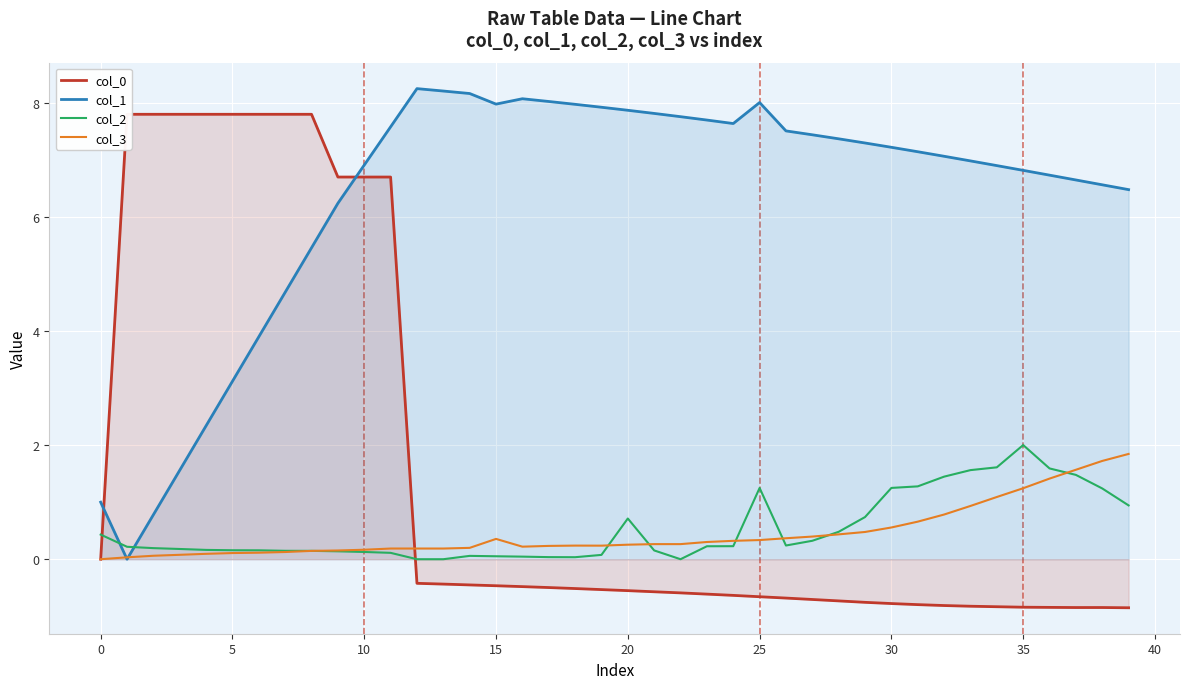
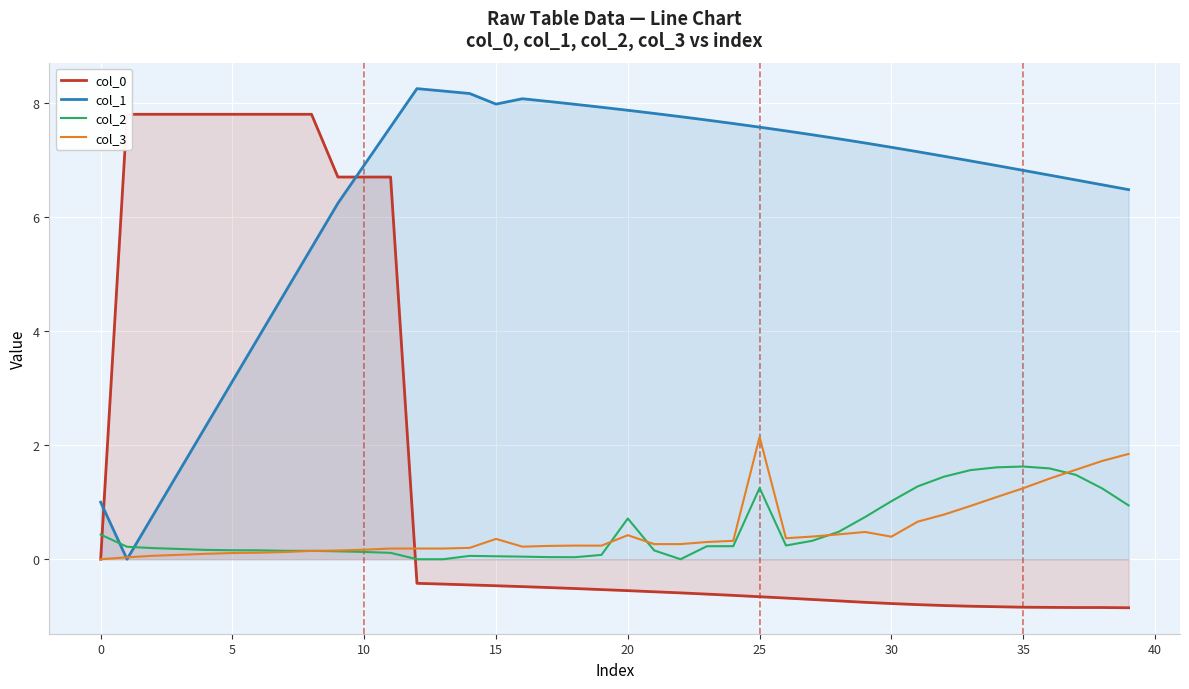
col_3, 20: 0.3 -> 0.4
col_1, 25: 8.0 -> 7.6
col_3, 25: 0.3 -> 2.1
col_2, 30: 1.2 -> 1.0
col_3, 30: 0.6 -> 0.4
col_2, 35: 2.0 -> 1.6
